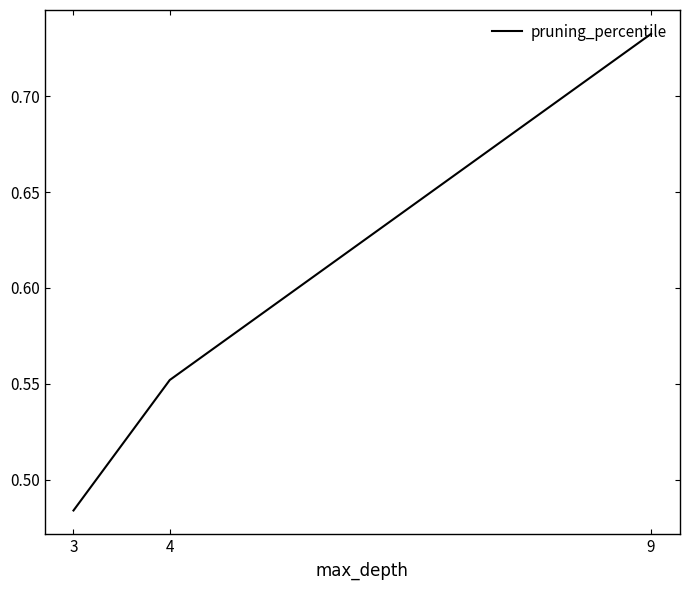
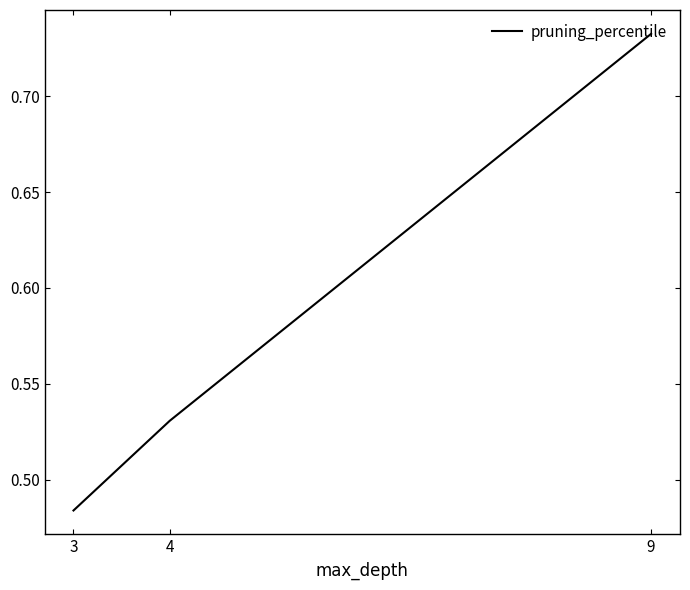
4: 0.552 -> 0.531
